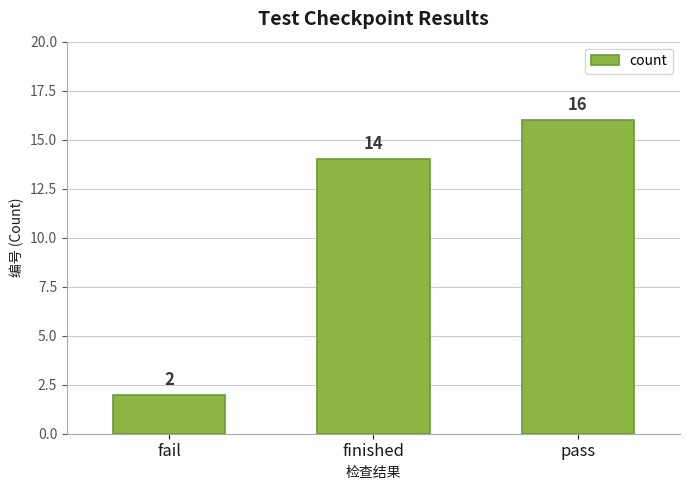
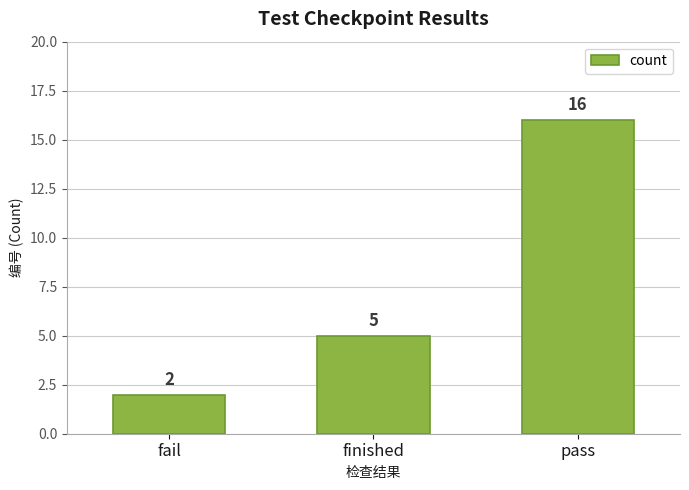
finished: 14 -> 5
